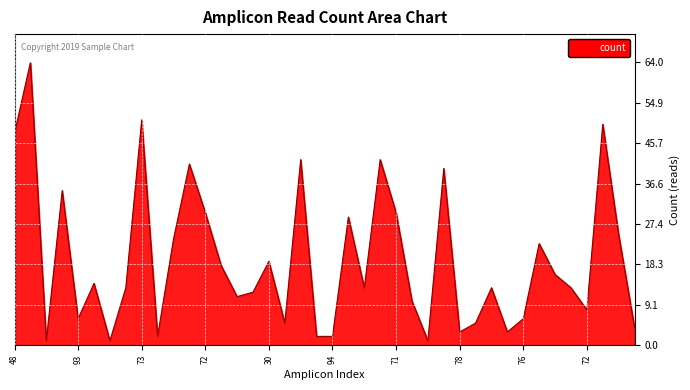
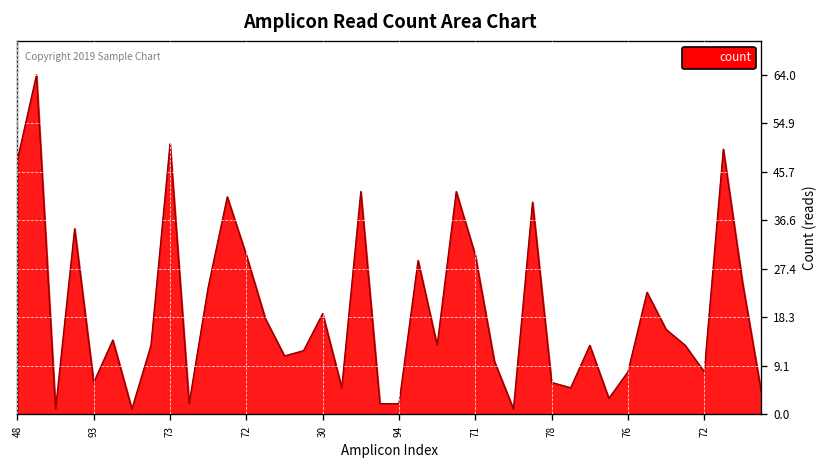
78: 3 -> 6
76: 6 -> 8
